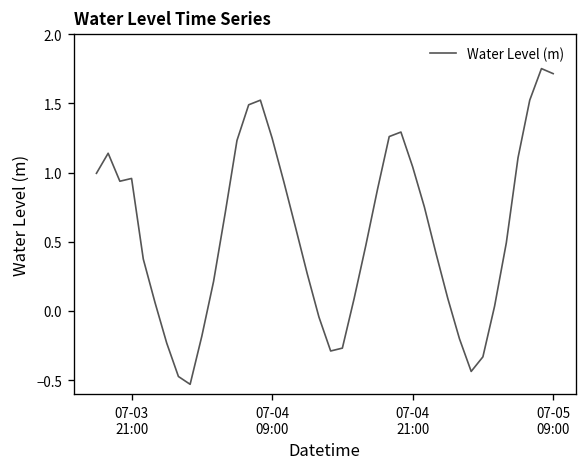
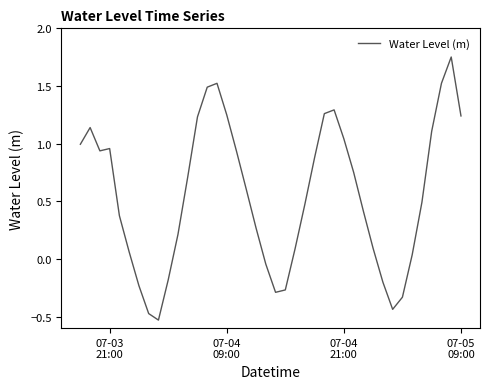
07-05 09:00: 1.71 -> 1.24
